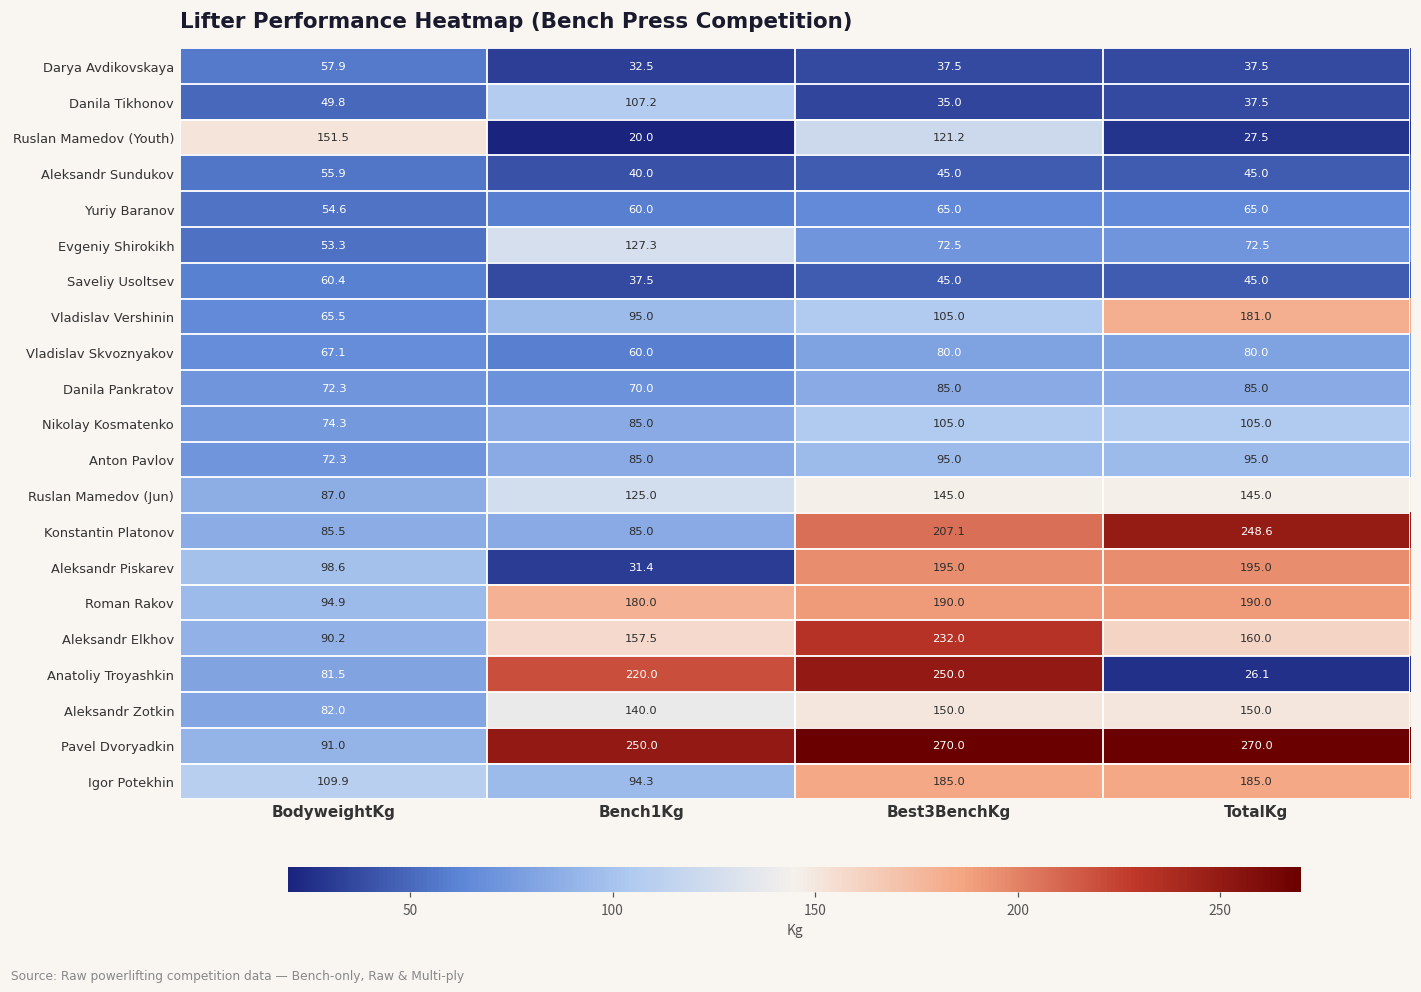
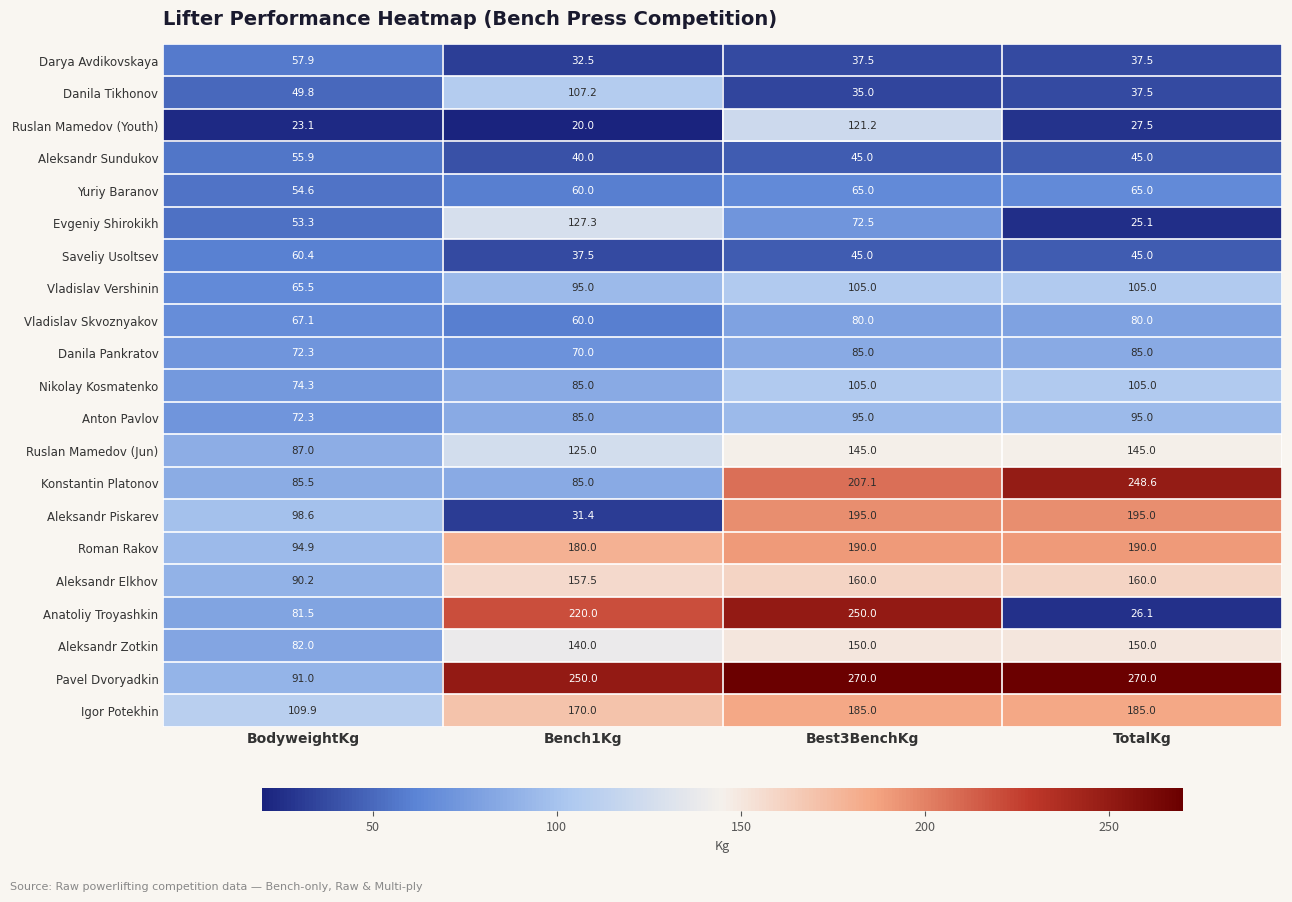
Ruslan Mamedov (Youth), BodyweightKg: 151.5 -> 23.1
Evgeniy Shirokikh, TotalKg: 72.5 -> 25.1
Vladislav Vershinin, TotalKg: 181.0 -> 105.0
Aleksandr Elkhov, Best3BenchKg: 232.0 -> 160.0
Igor Potekhin, Bench1Kg: 94.3 -> 170.0
